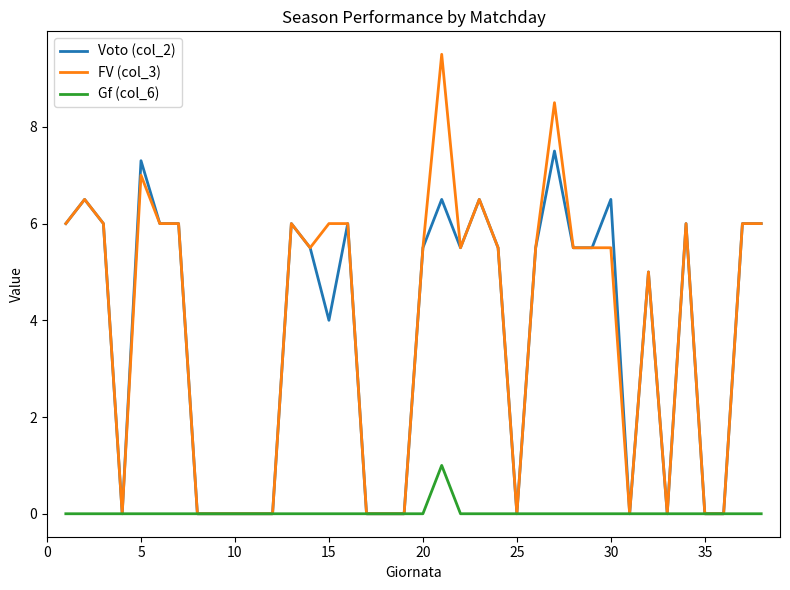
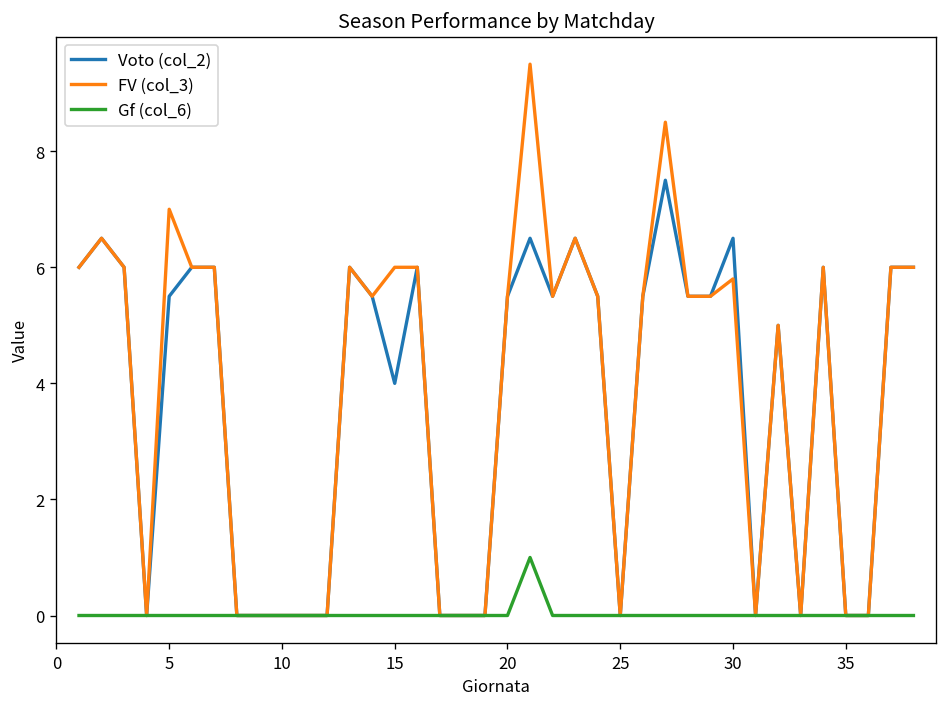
Voto (col_2), 5: 7.3 -> 5.5
FV (col_3), 30: 5.5 -> 5.8
